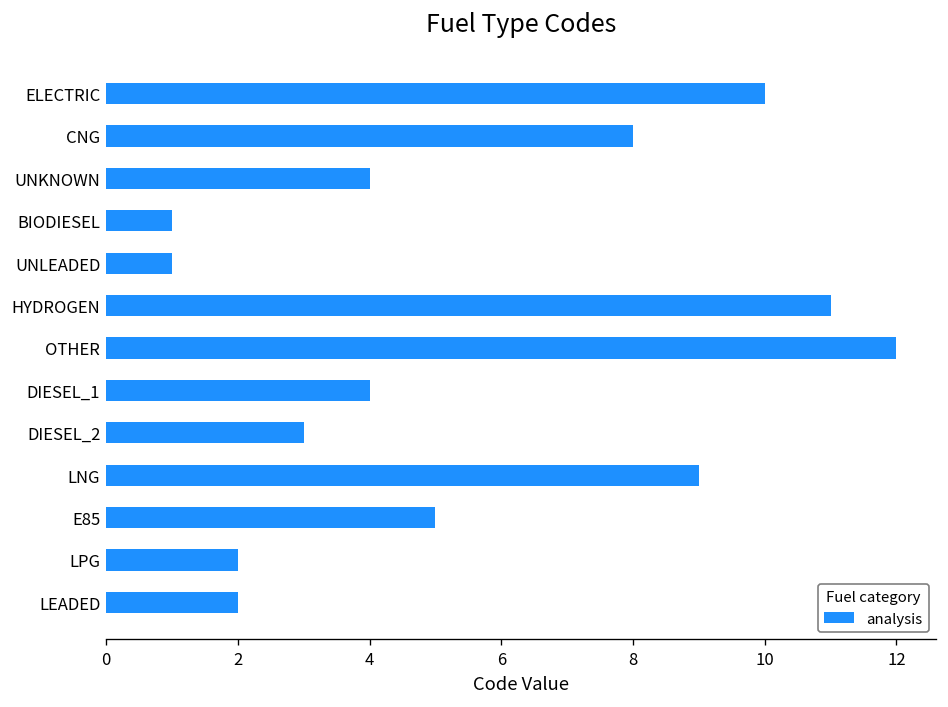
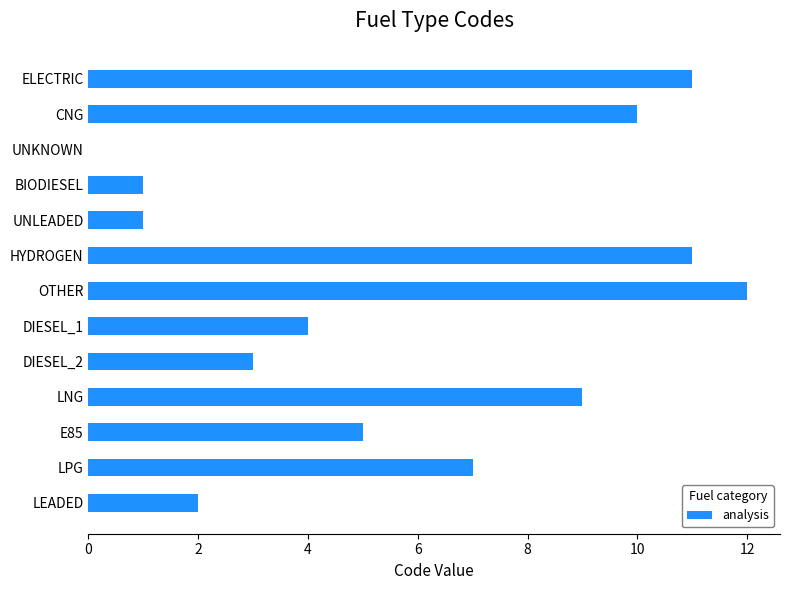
ELECTRIC: 10 -> 11
CNG: 8 -> 10
UNKNOWN: 4 -> 0
LPG: 2 -> 7
